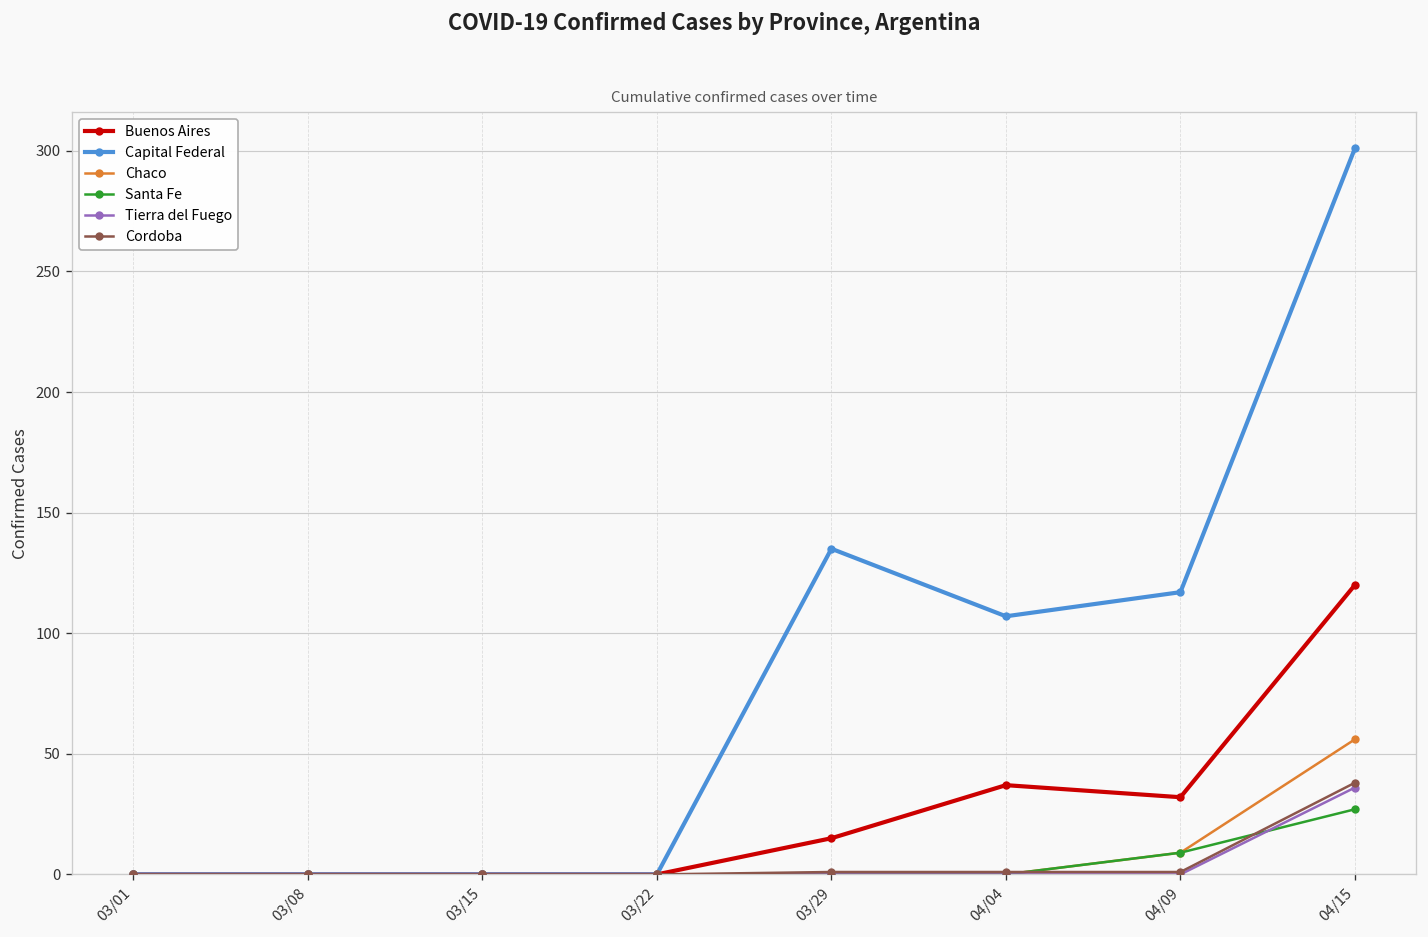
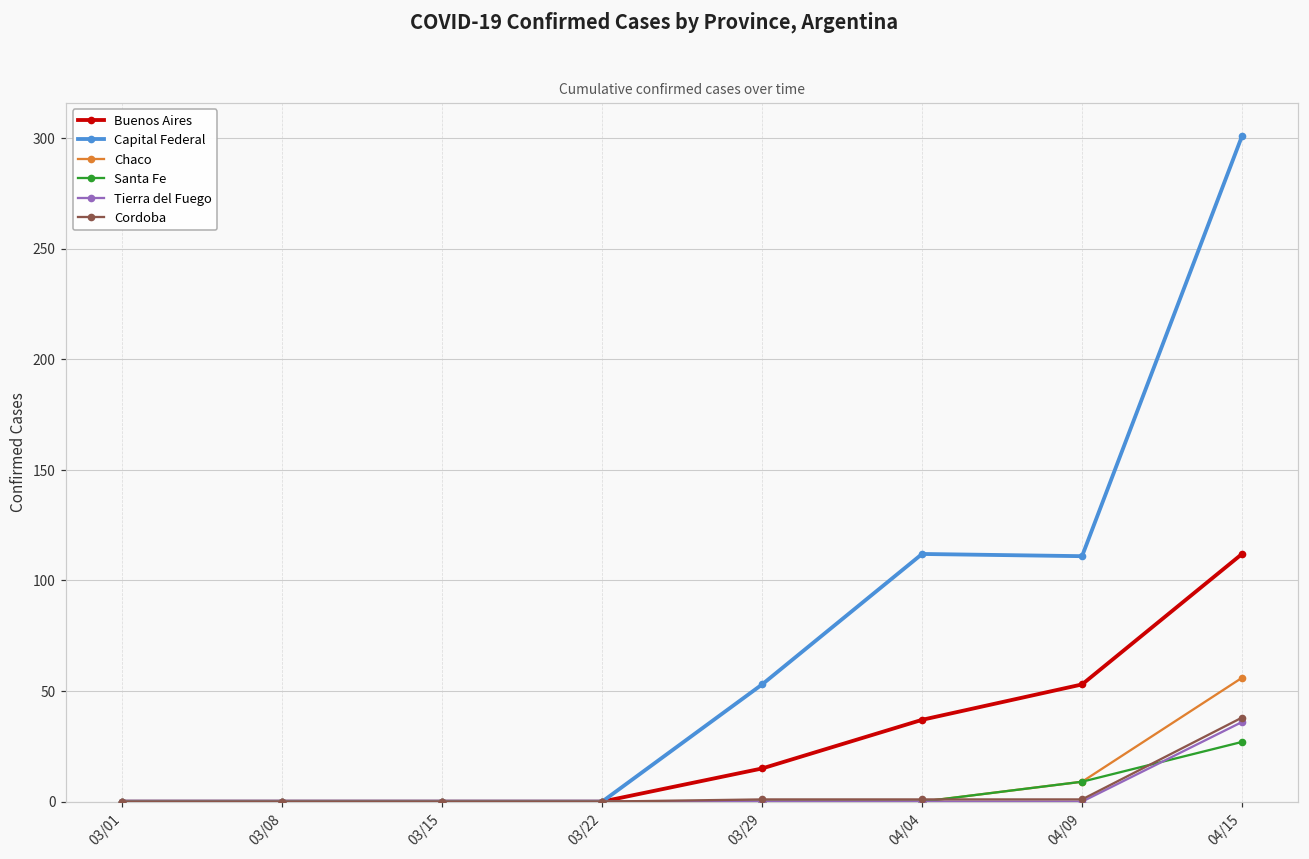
Capital Federal, 03/29: 135 -> 53
Capital Federal, 04/04: 107 -> 112
Buenos Aires, 04/09: 32 -> 53
Capital Federal, 04/09: 117 -> 111
Buenos Aires, 04/15: 120 -> 112
